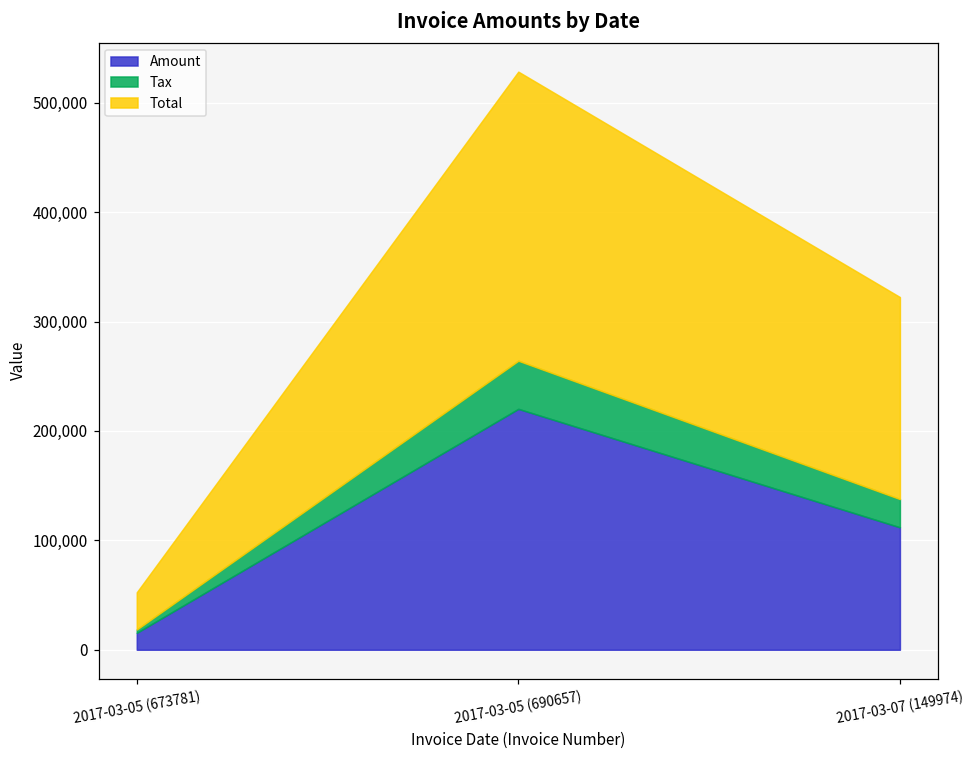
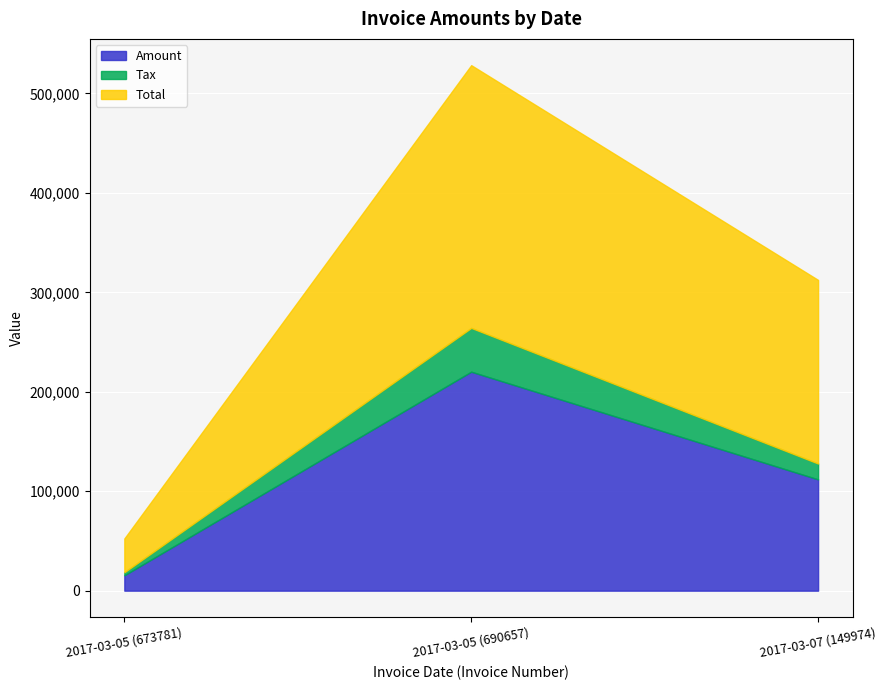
Tax, 2017-03-07 (149974): 30,000 -> 20,000
